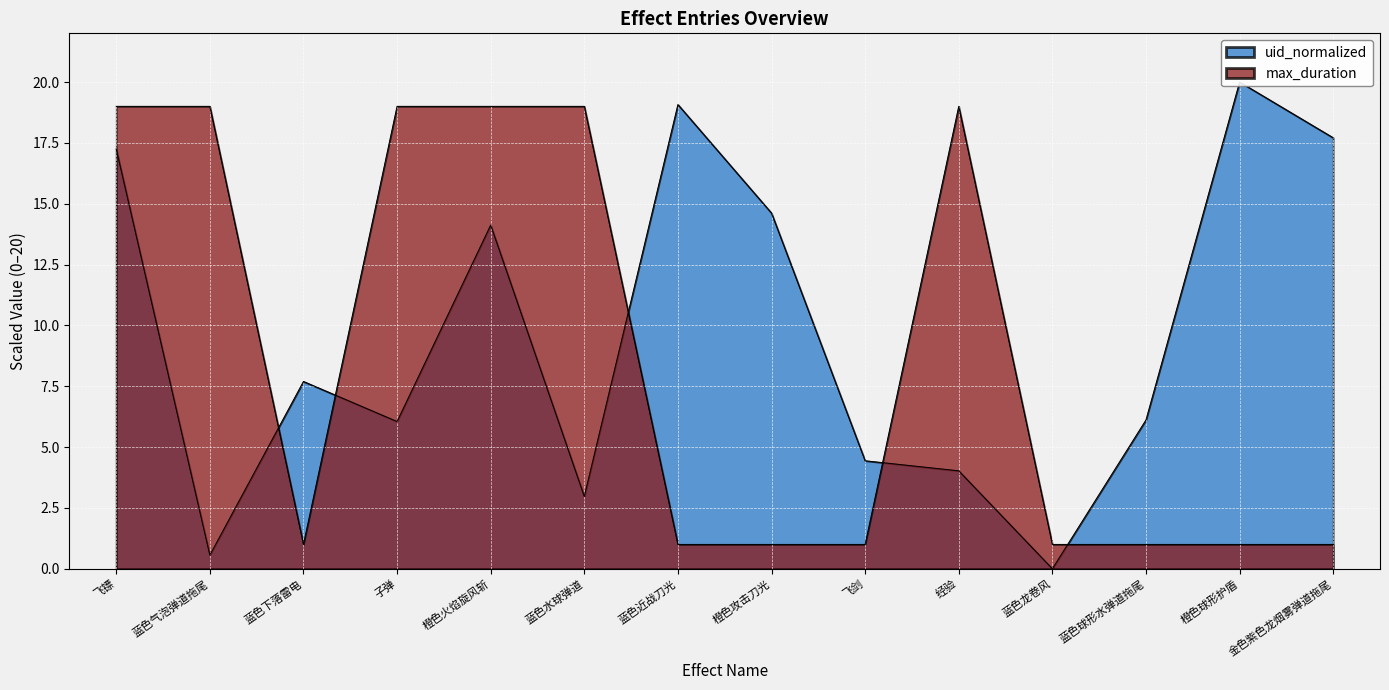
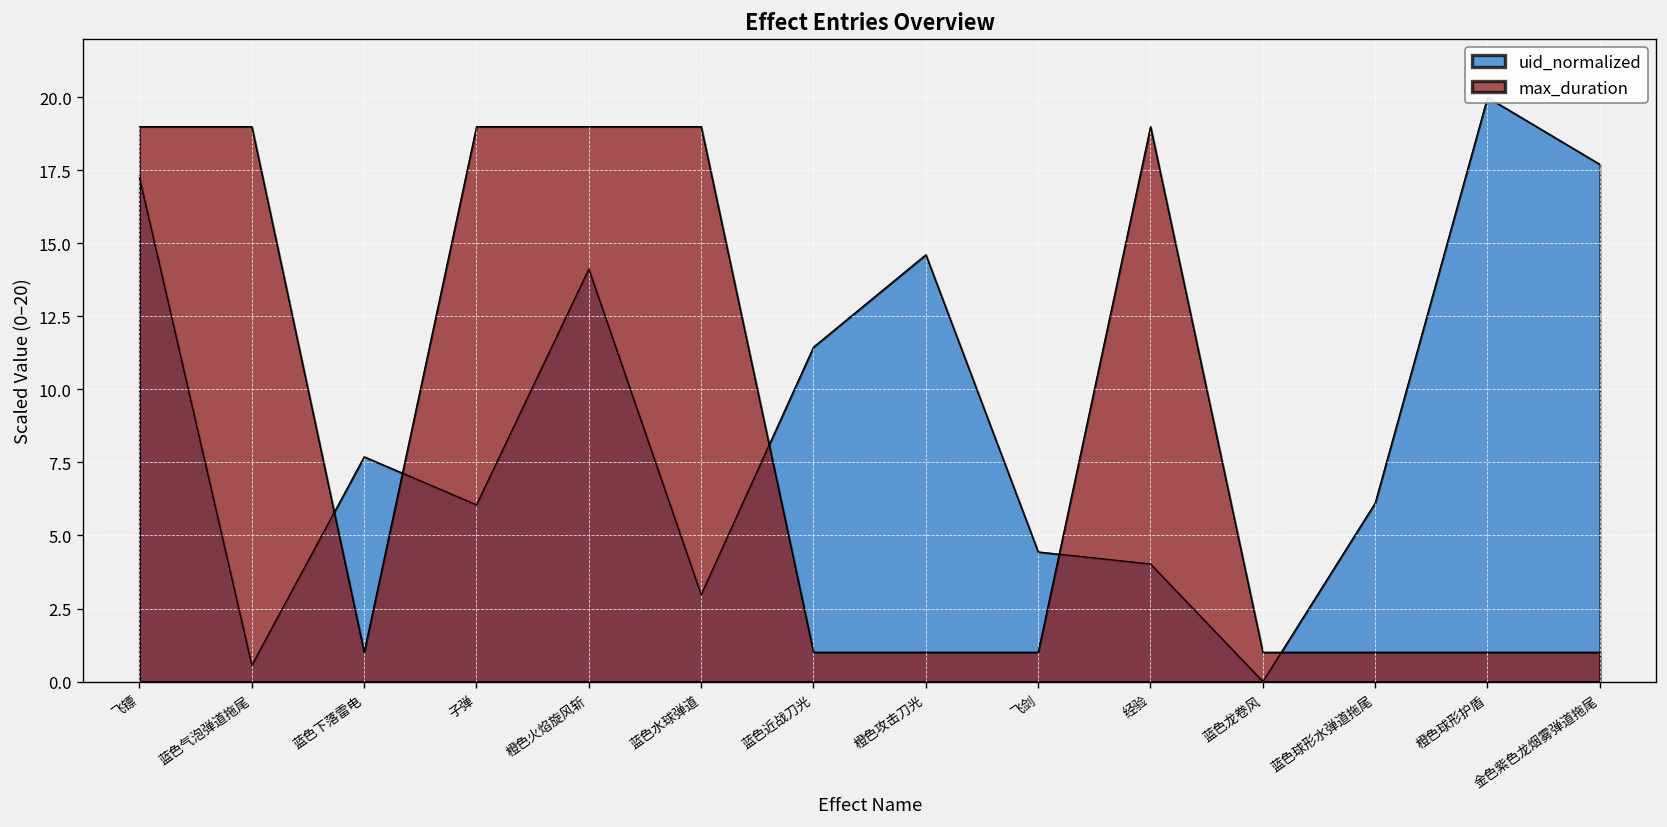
uid_normalized, 蓝色近战刀光: 19.1 -> 11.5
